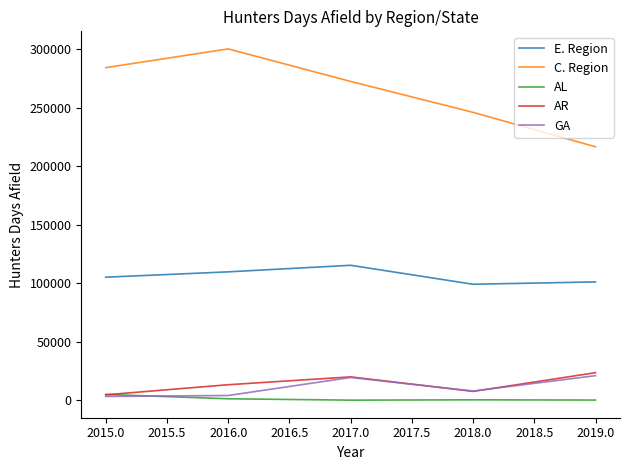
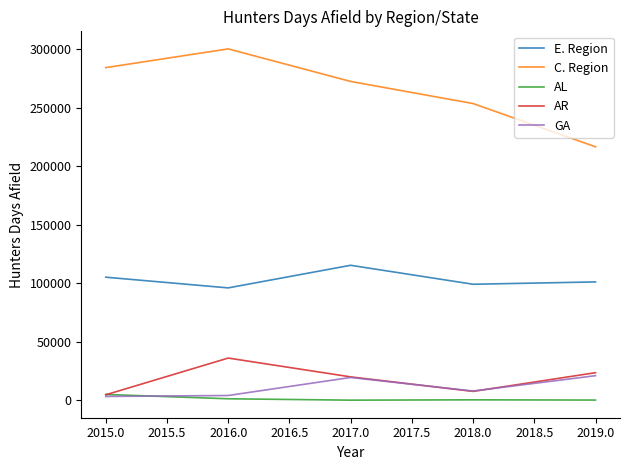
E. Region, 2016.0: 110000 -> 96000
AR, 2016.0: 13000 -> 36000
C. Region, 2018.0: 246000 -> 254000
